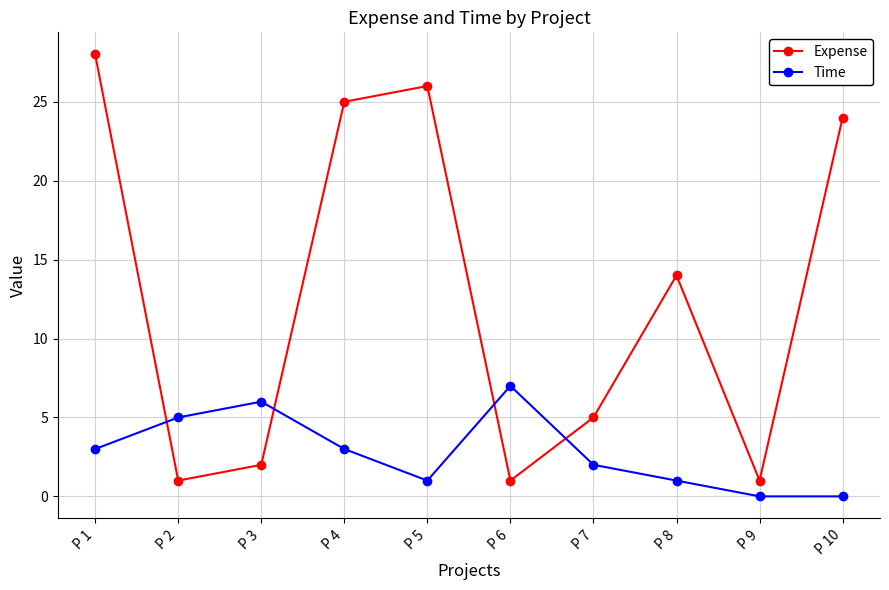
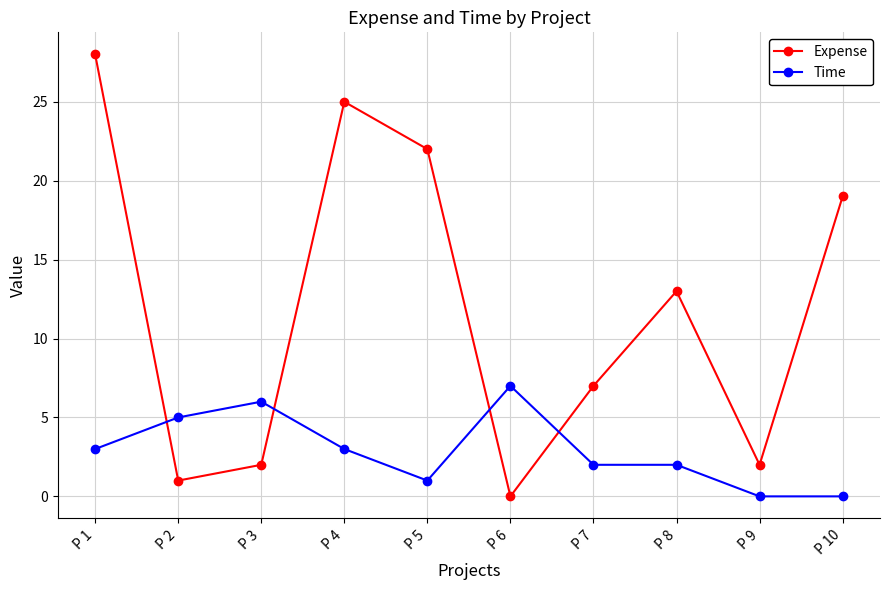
Expense, P 5: 26 -> 22
Expense, P 6: 1 -> 0
Expense, P 7: 5 -> 7
Expense, P 8: 14 -> 13
Time, P 8: 1 -> 2
Expense, P 9: 1 -> 2
Expense, P 10: 24 -> 19
